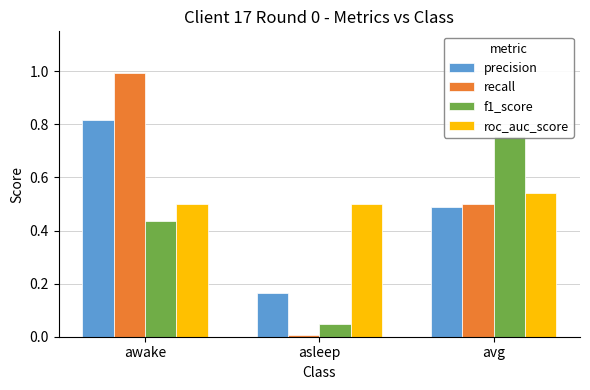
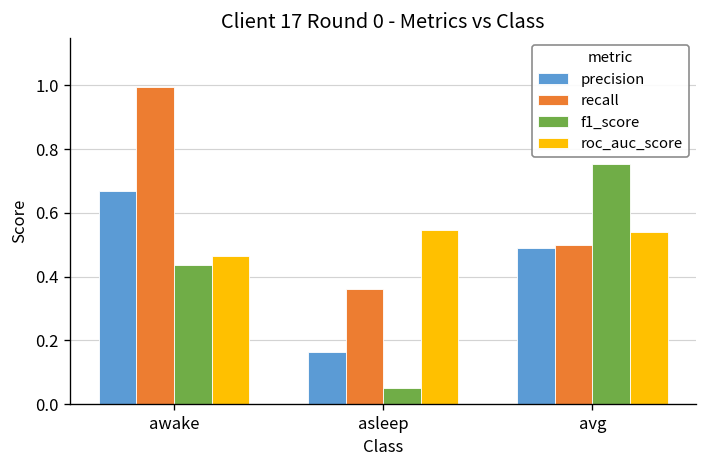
precision, awake: 0.82 -> 0.67
roc_auc_score, awake: 0.50 -> 0.46
recall, asleep: 0.01 -> 0.36
roc_auc_score, asleep: 0.50 -> 0.55
